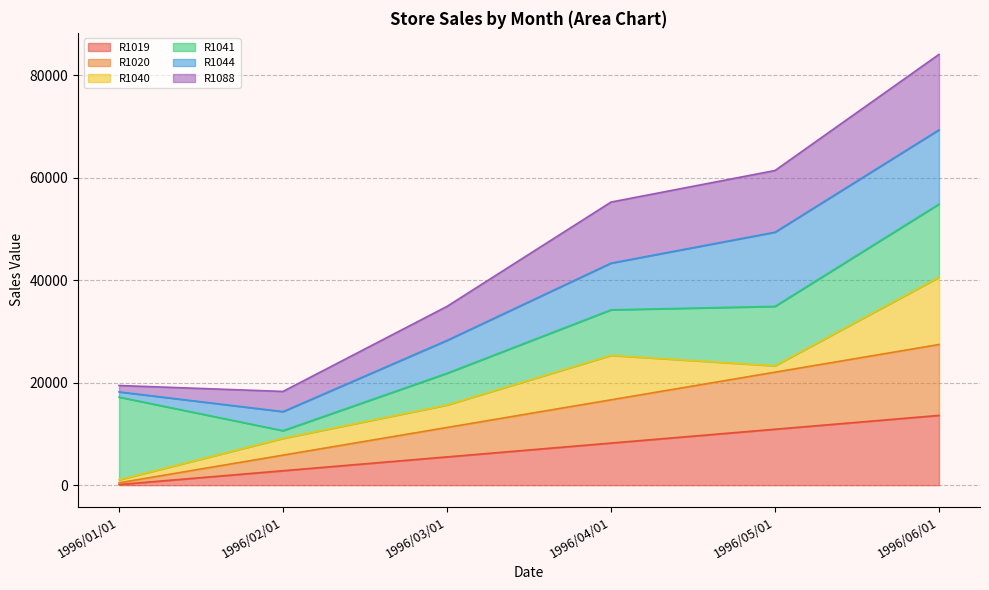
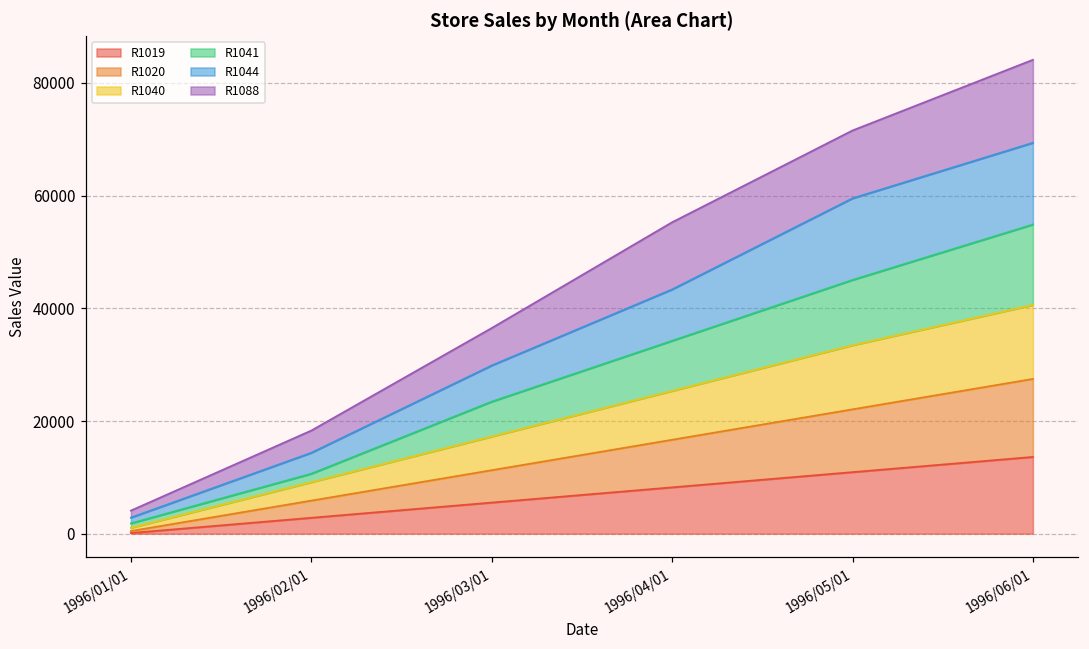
R1041, 1996/01/01: 16000 -> 1000
R1040, 1996/03/01: 4000 -> 6000
R1040, 1996/05/01: 1000 -> 11000
